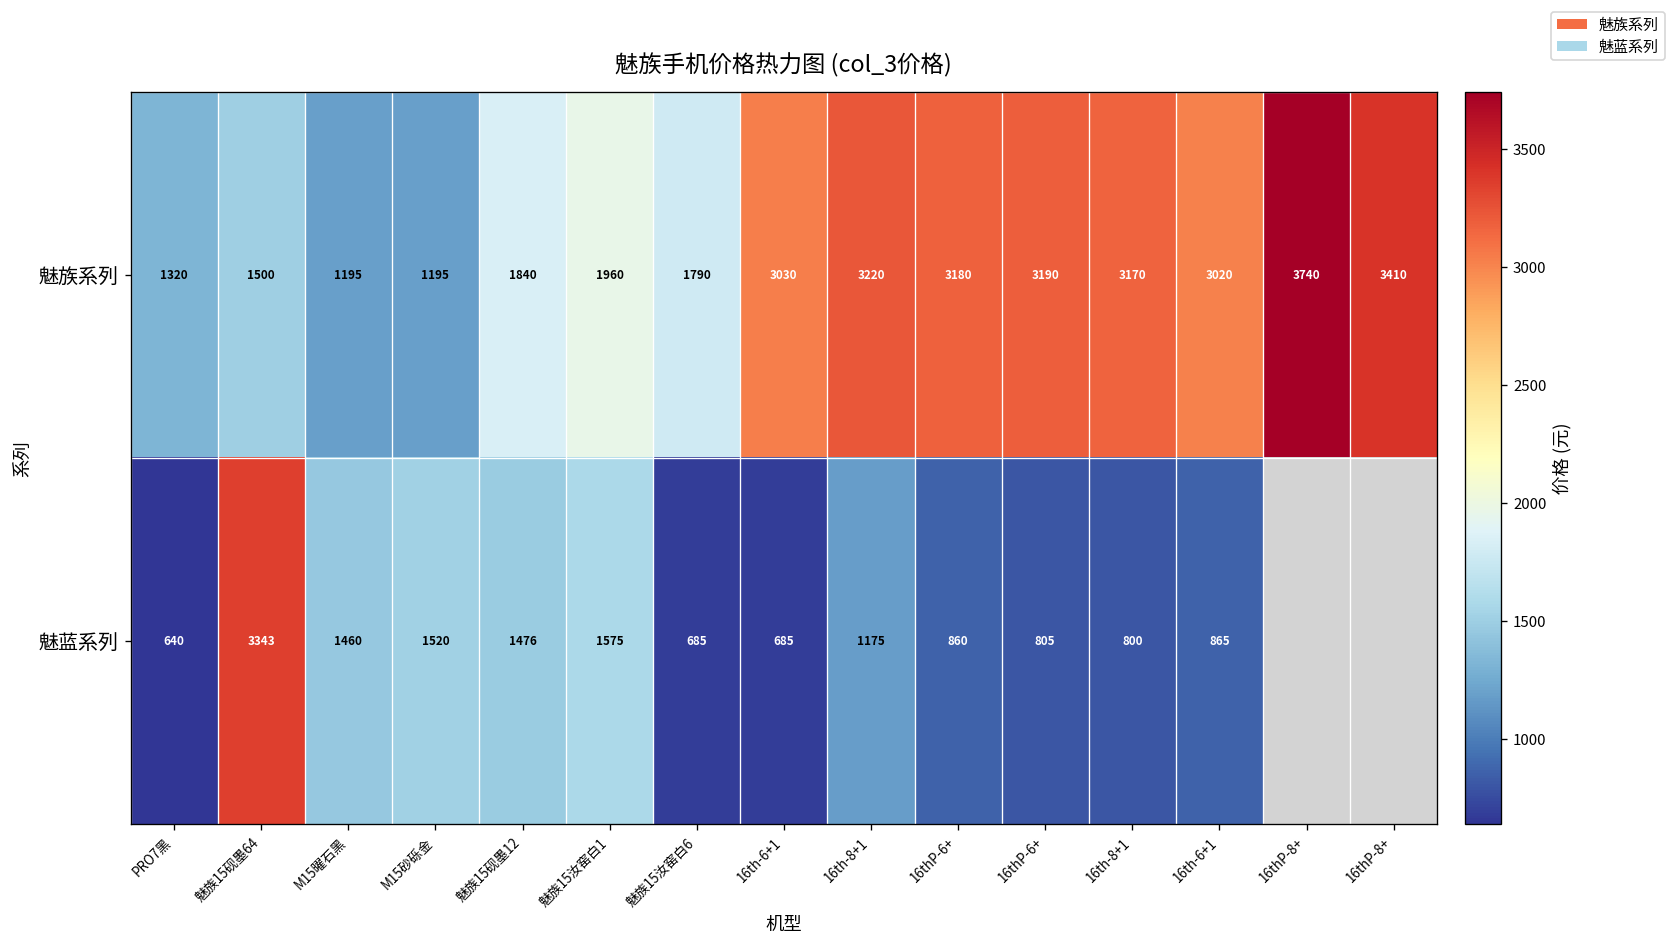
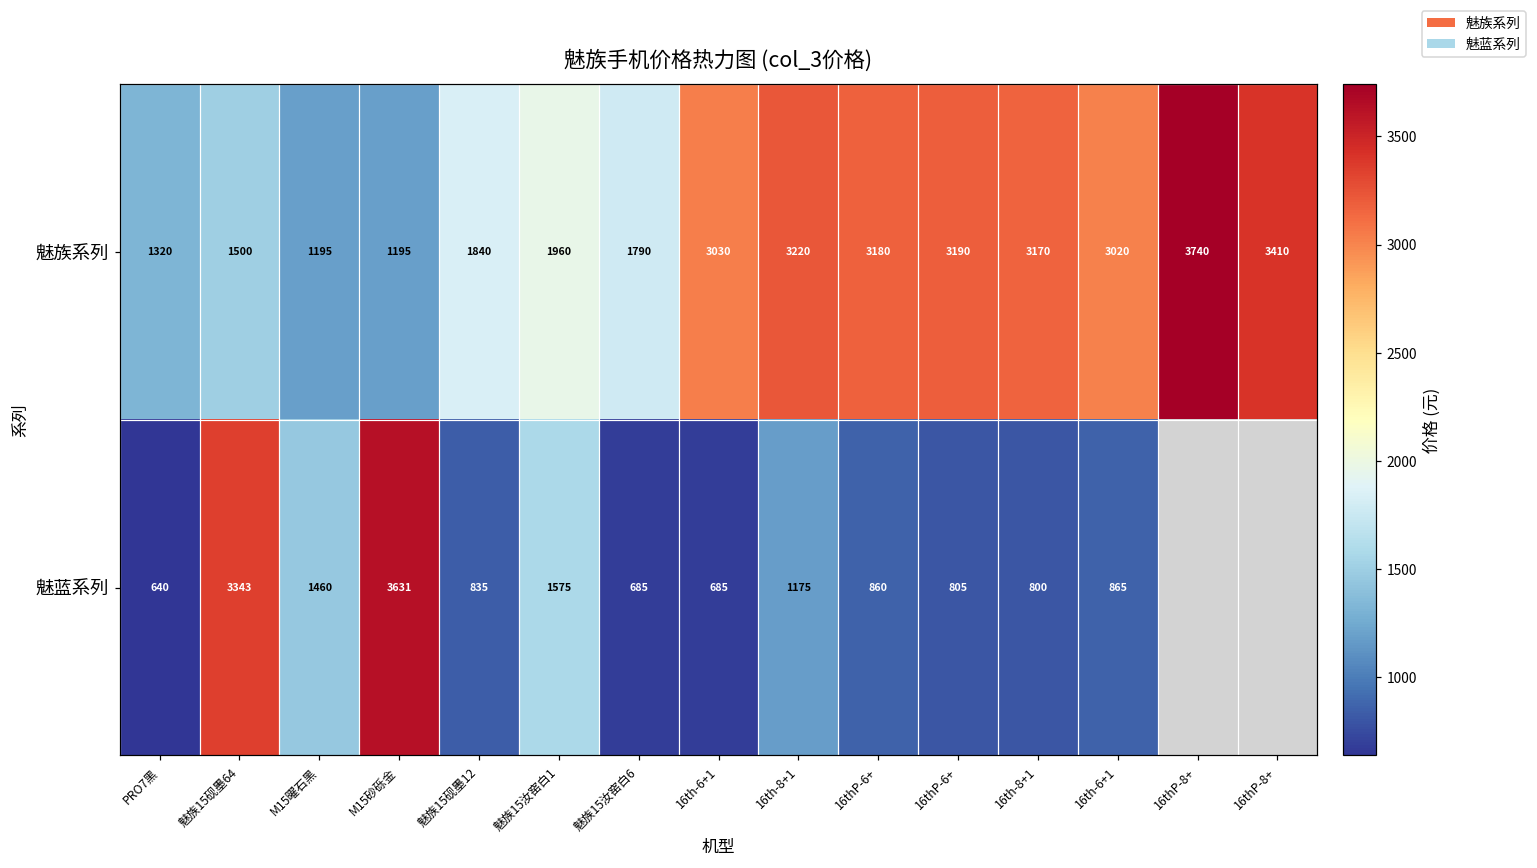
魅蓝系列, M15砂砾金: 1520 -> 3631
魅蓝系列, 魅族15砚墨12: 1476 -> 835
